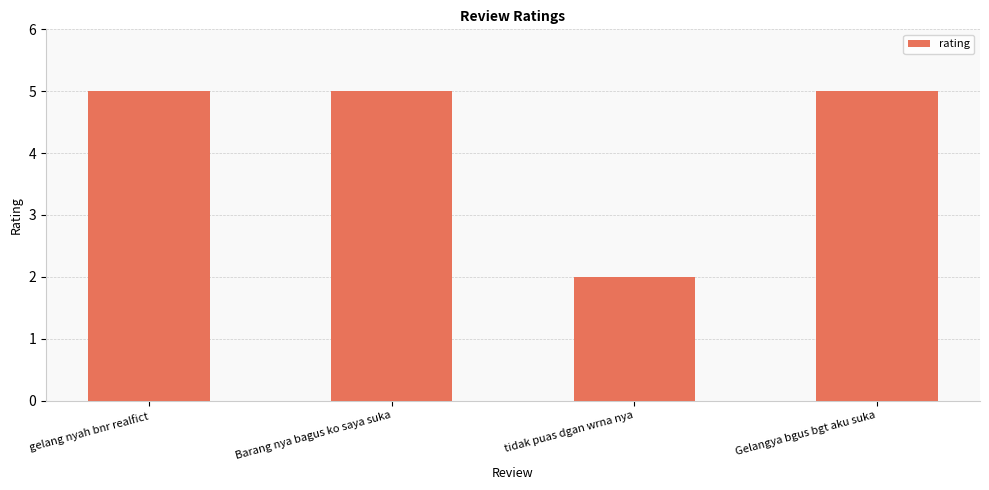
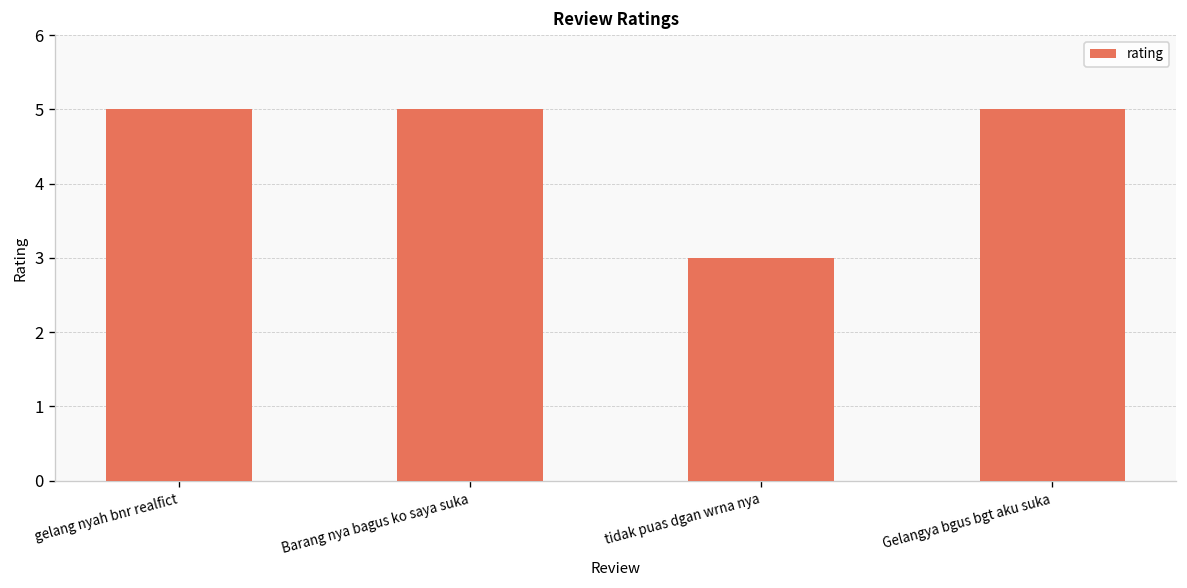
tidak puas dgan wrna nya: 2 -> 3
